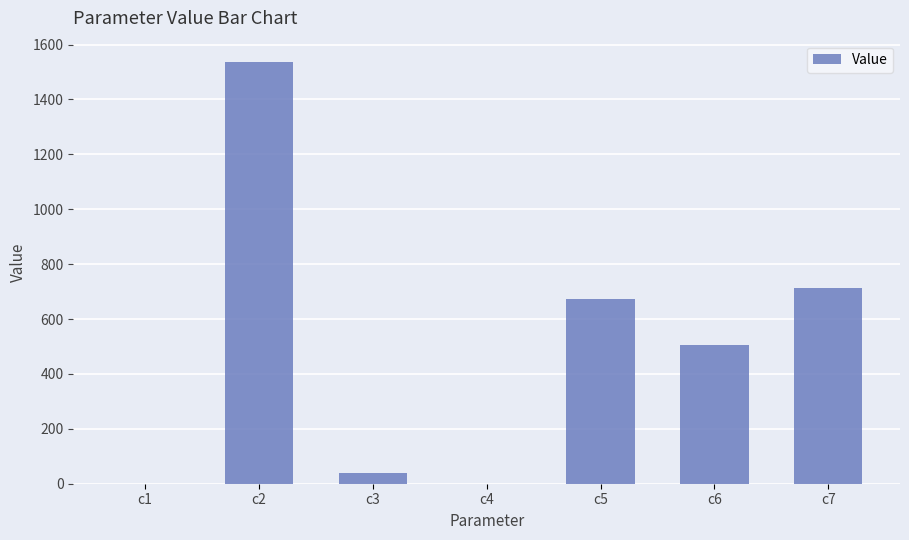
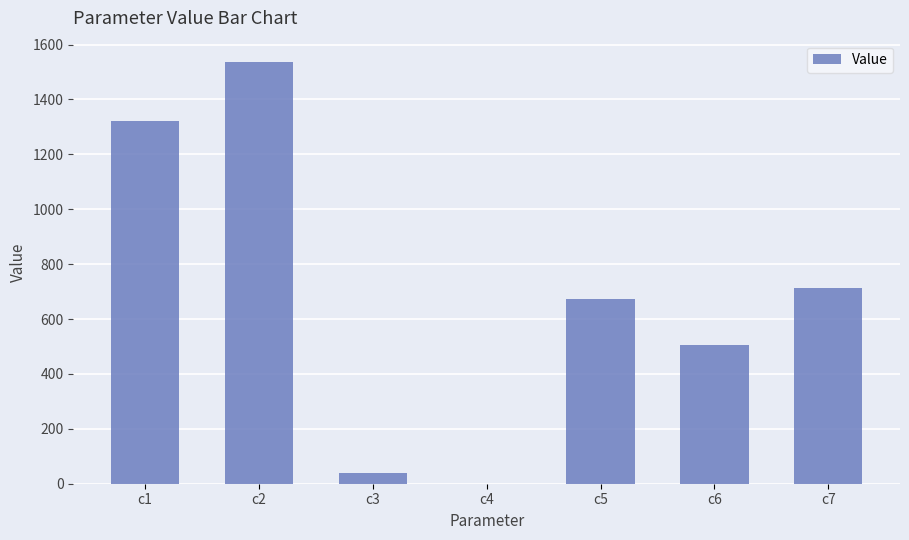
c1: 0 -> 1320
